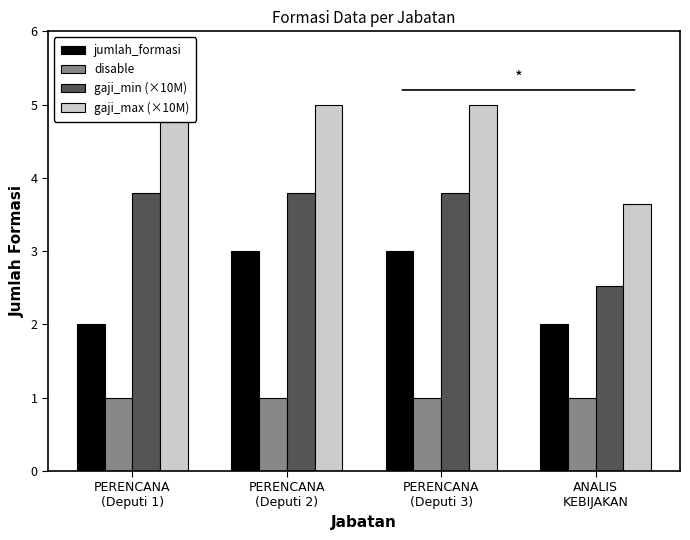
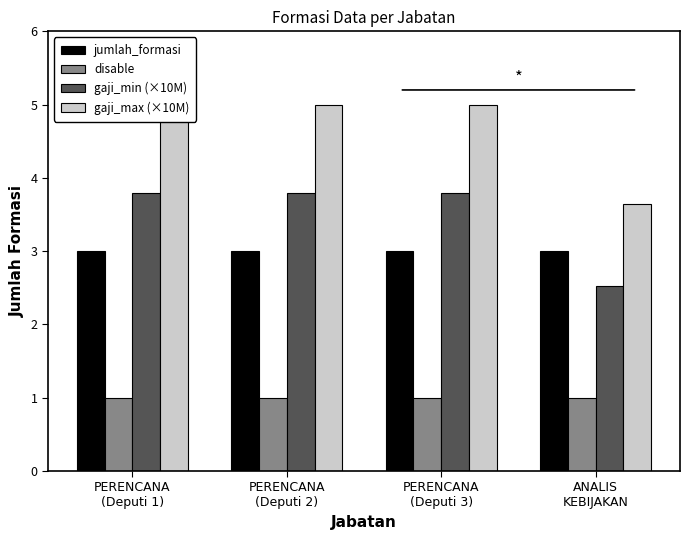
jumlah_formasi, PERENCANA (Deputi 1): 2 -> 3
jumlah_formasi, ANALIS KEBIJAKAN: 2 -> 3
